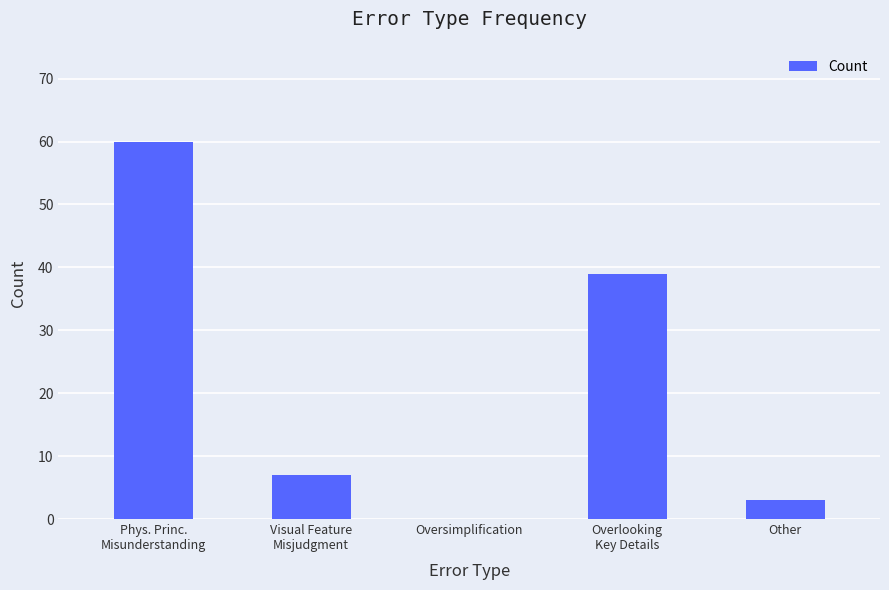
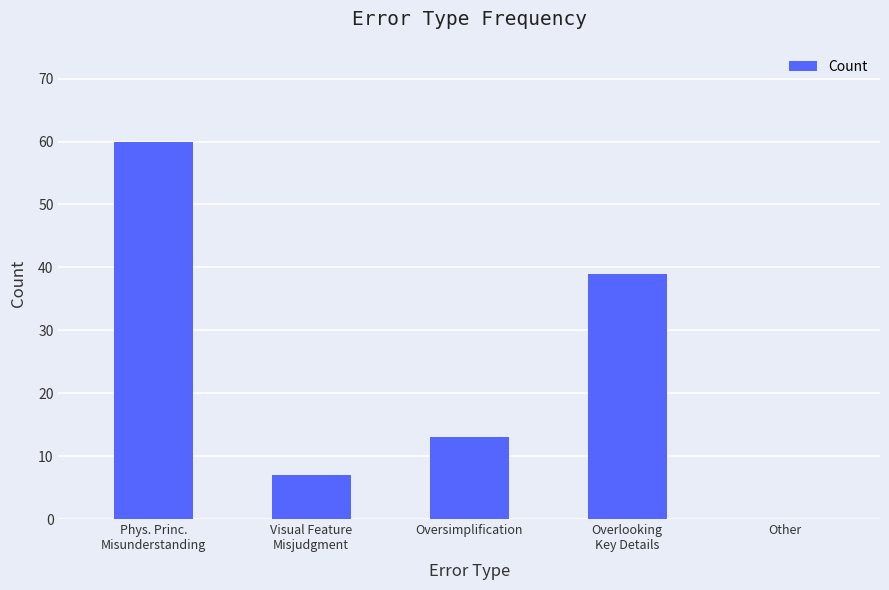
Oversimplification: 0 -> 13
Other: 3 -> 0
